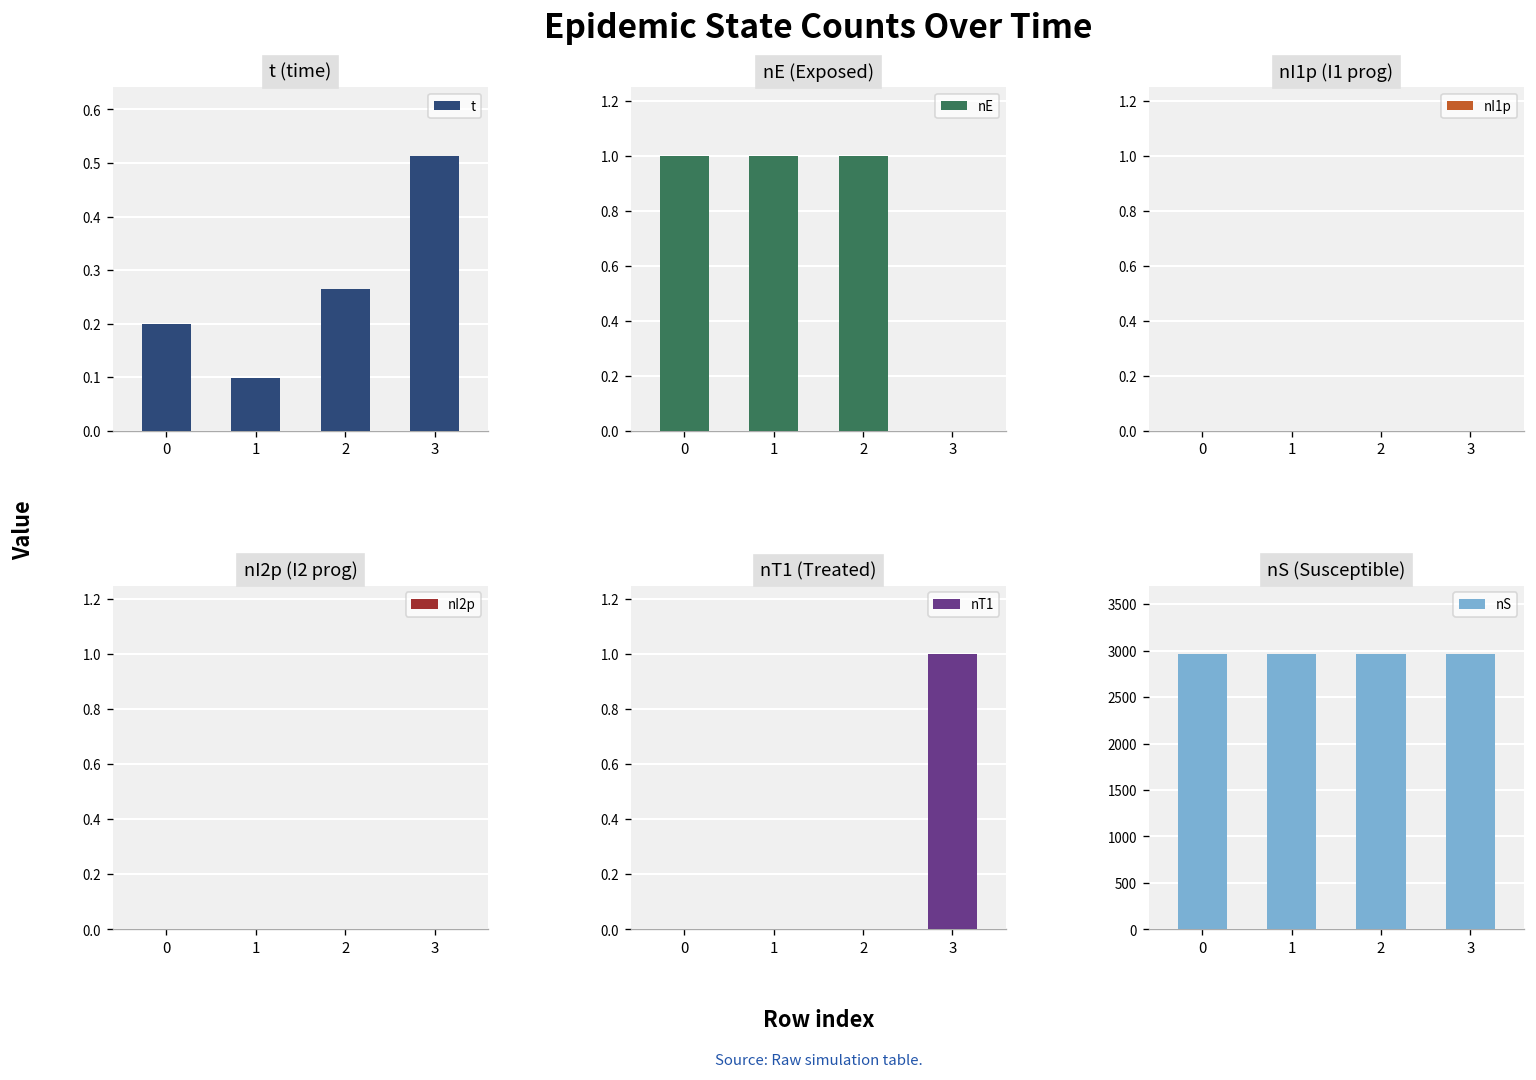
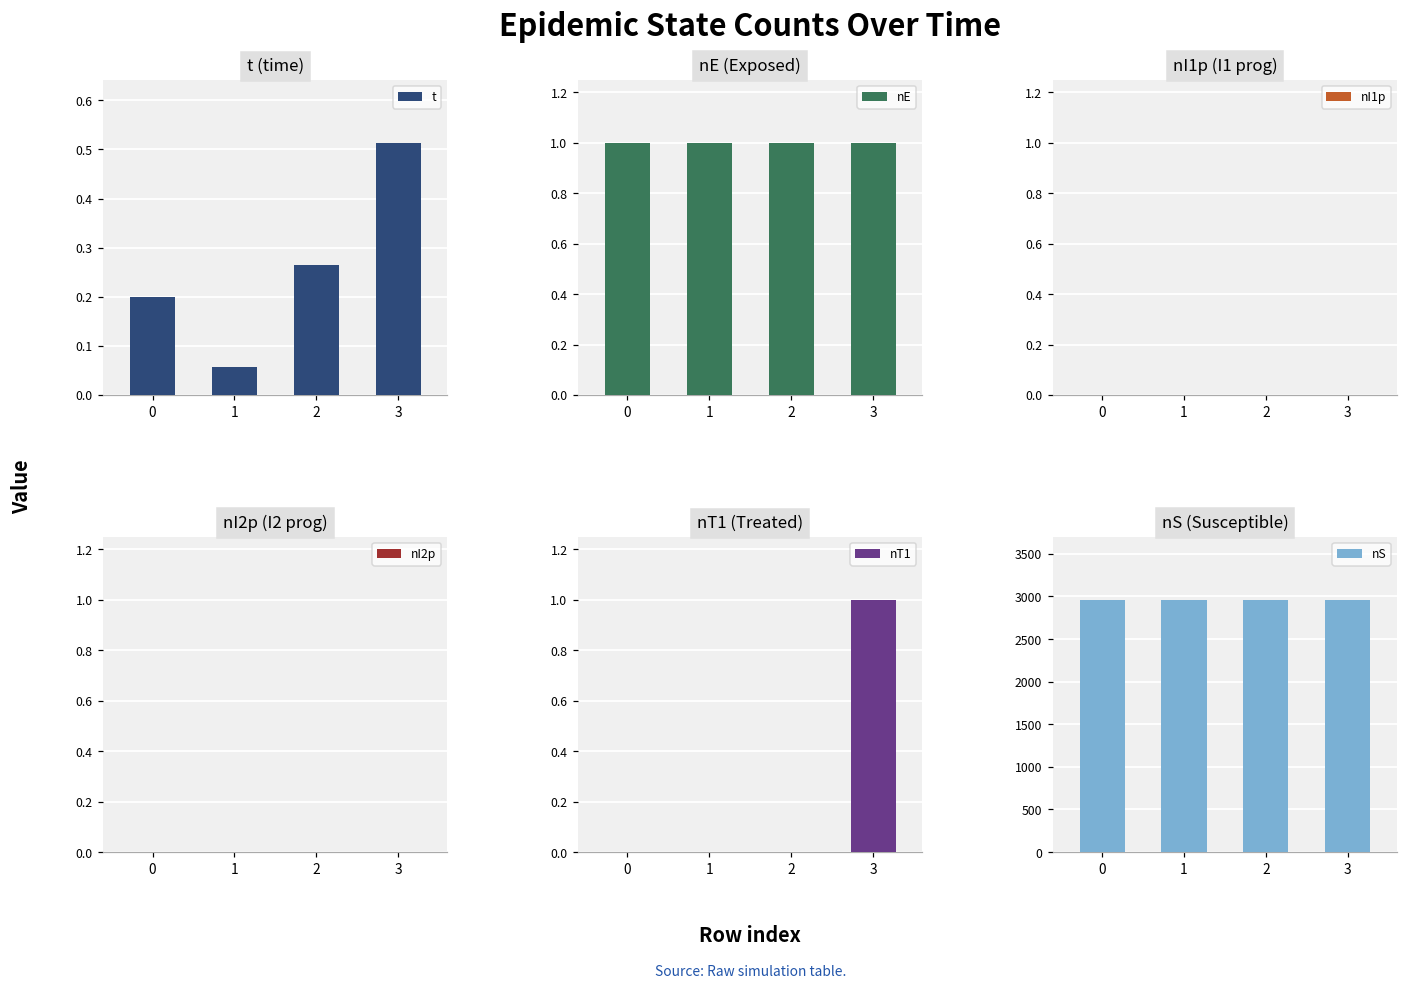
t (time), 1: 0.10 -> 0.06
nE (Exposed), 3: 0 -> 1
